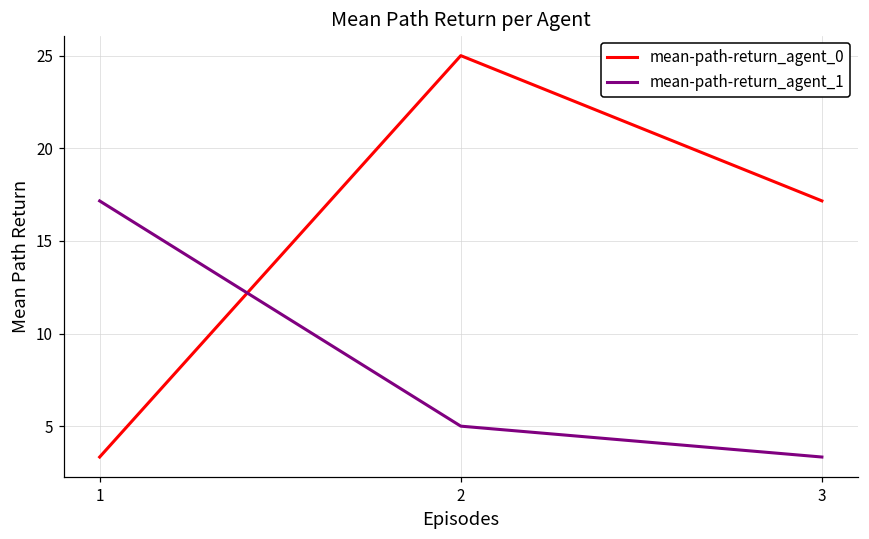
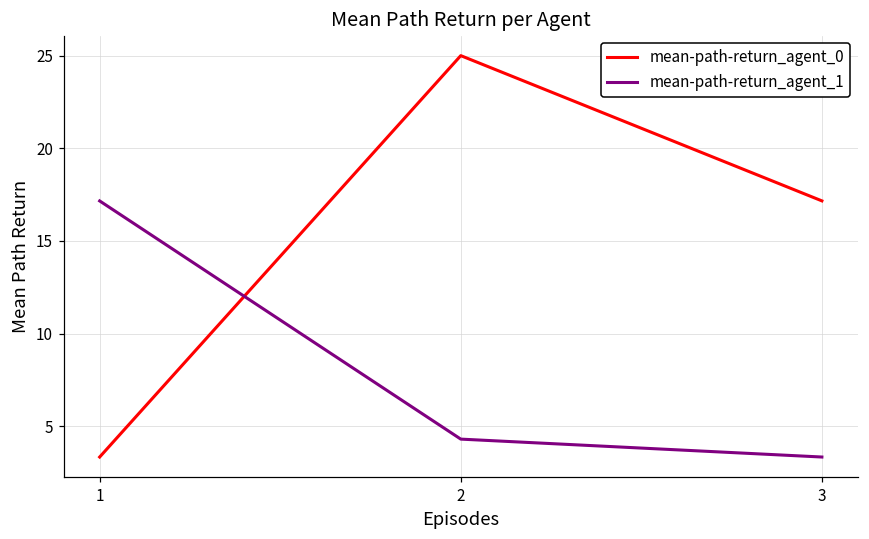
mean-path-return_agent_1, 2: 5.0 -> 4.3
